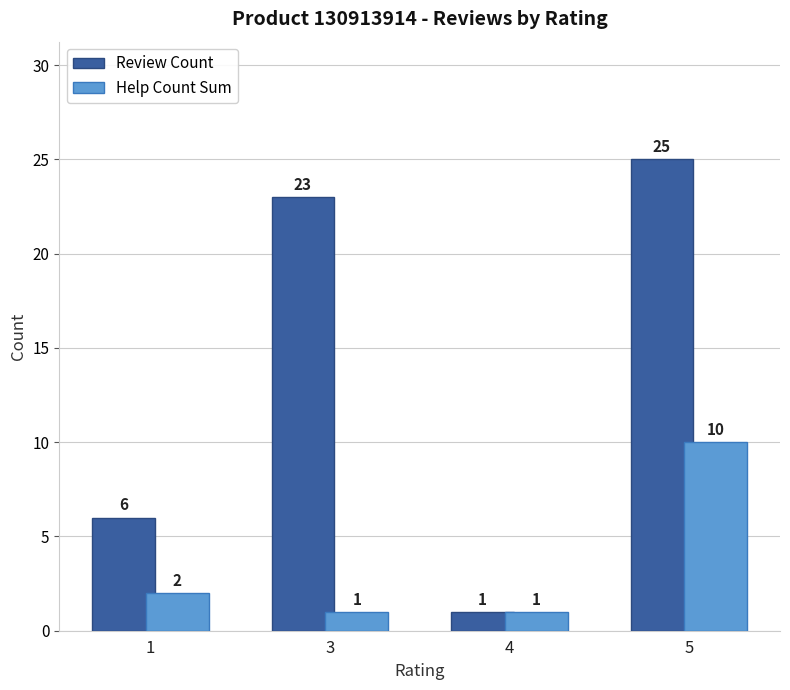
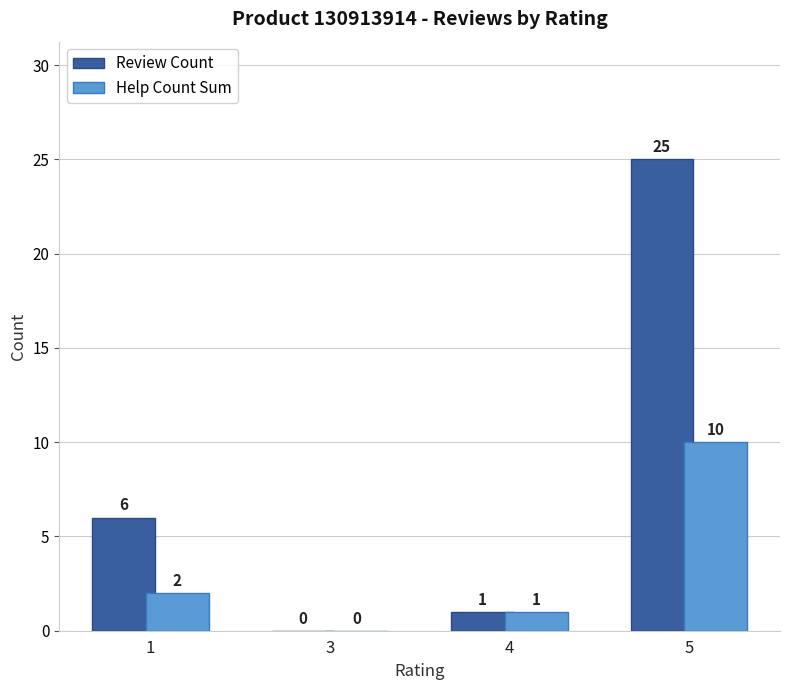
Review Count, 3: 23 -> 0
Help Count Sum, 3: 1 -> 0
